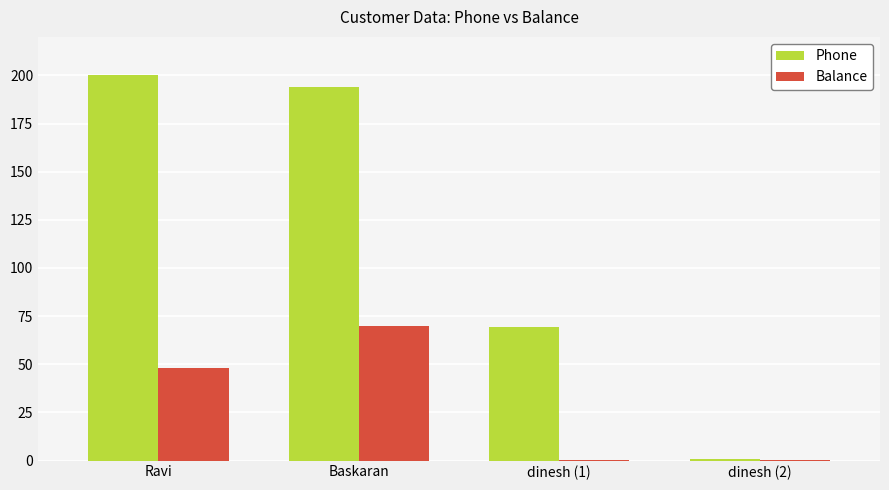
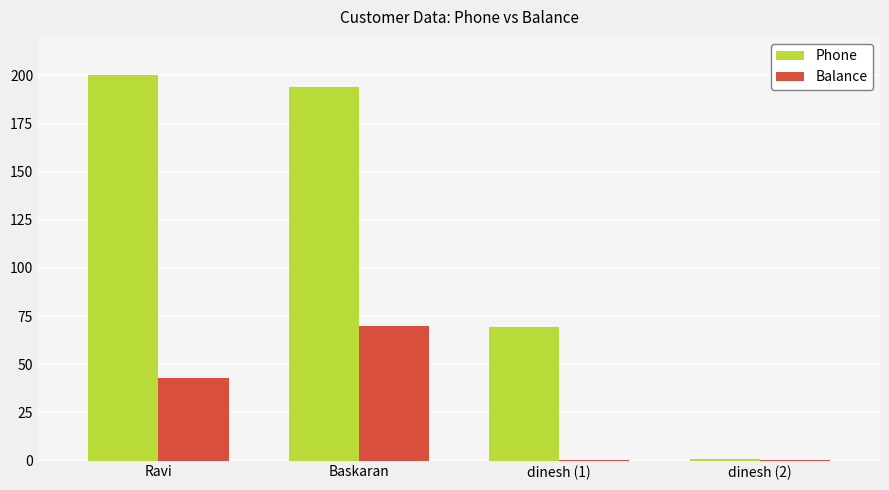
Balance, Ravi: 48 -> 43
